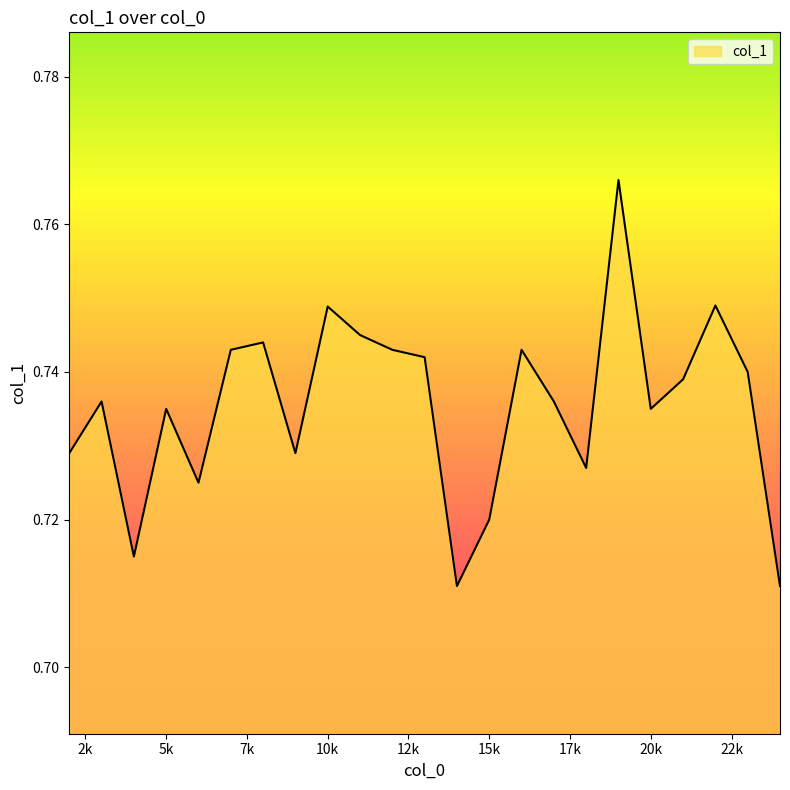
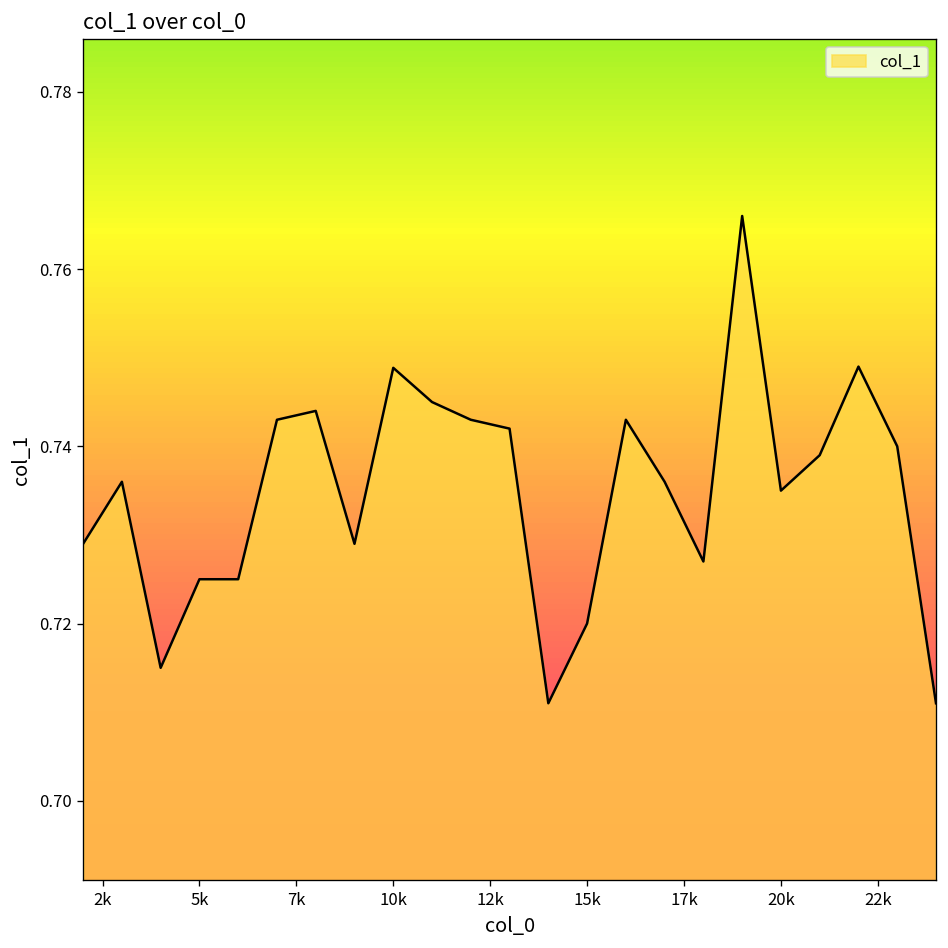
5k: 0.735 -> 0.725
